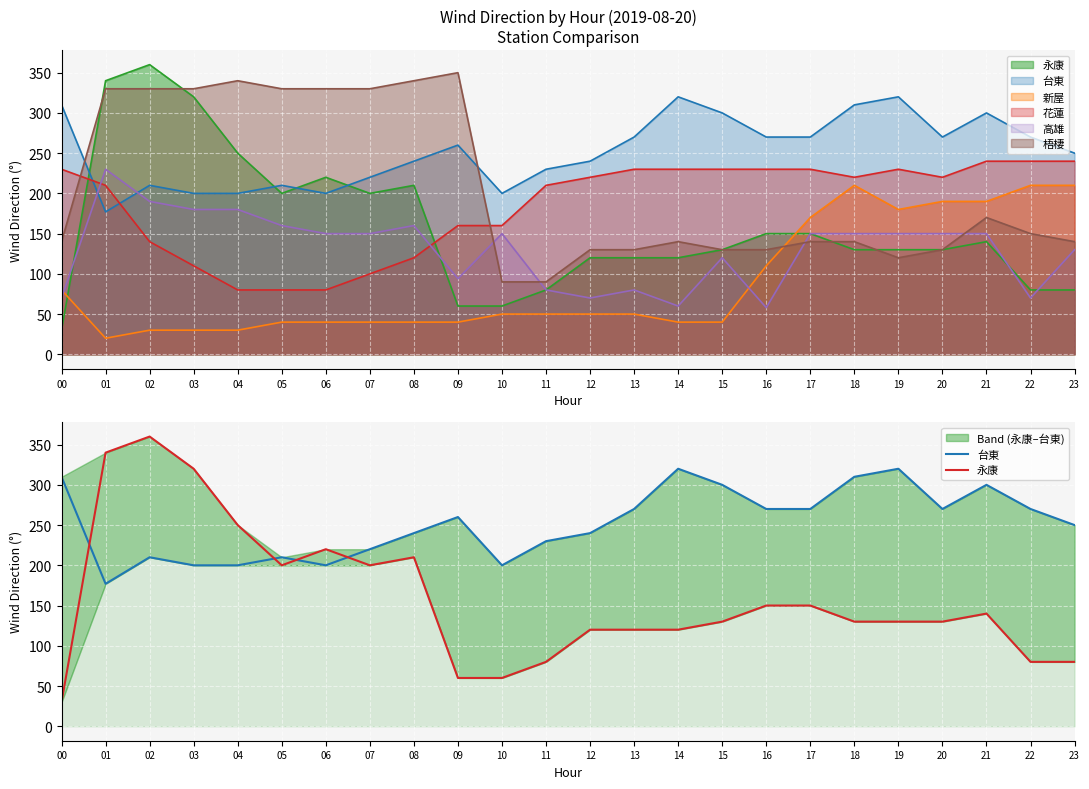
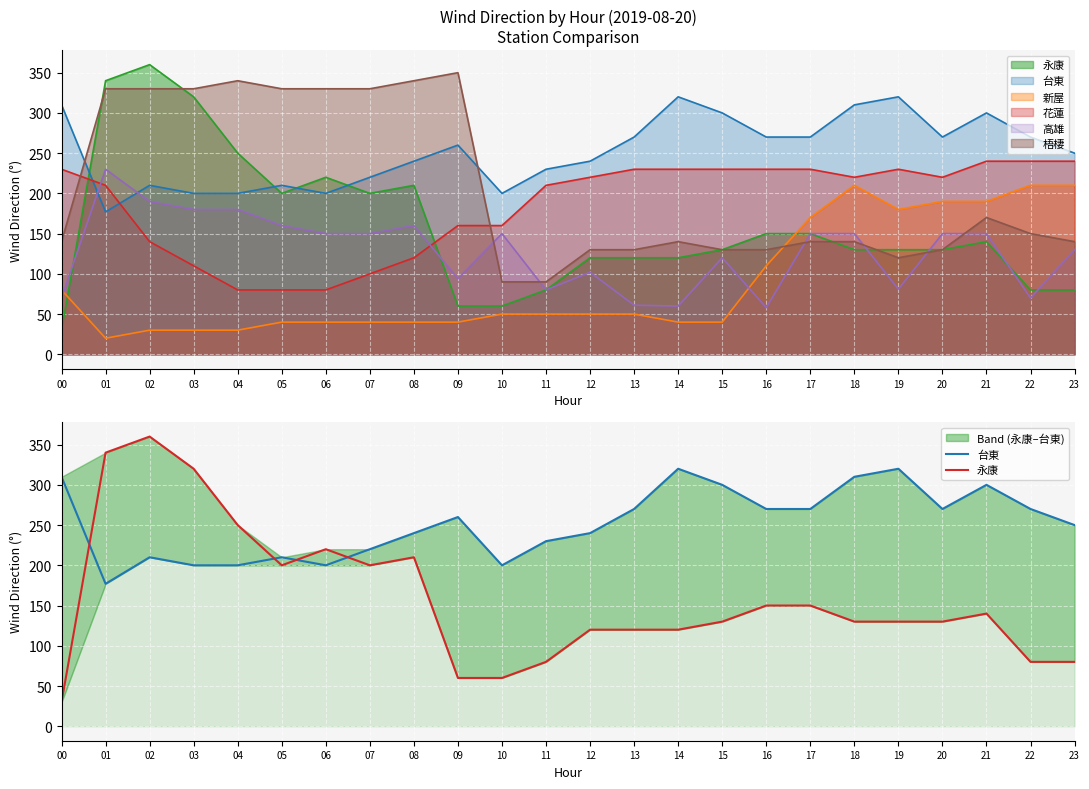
Wind Direction by Hour (2019-08-20) Station Comparison, 高雄, 12: 70 -> 100
Wind Direction by Hour (2019-08-20) Station Comparison, 高雄, 13: 80 -> 60
Wind Direction by Hour (2019-08-20) Station Comparison, 高雄, 19: 150 -> 80
